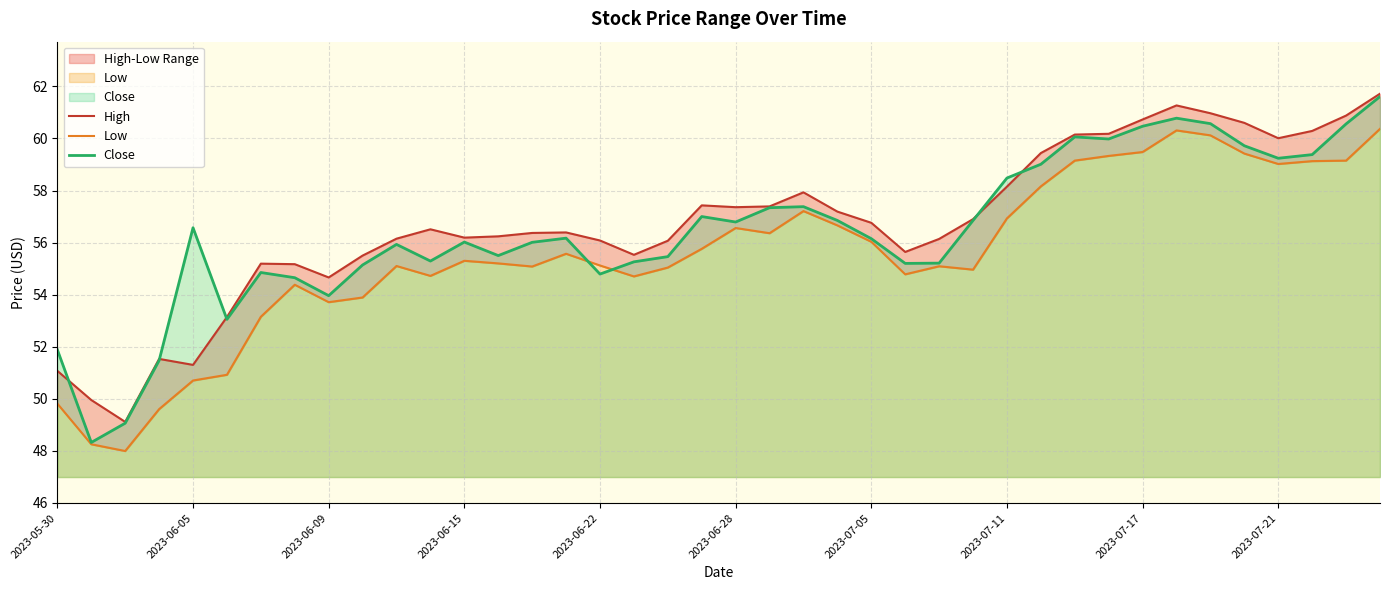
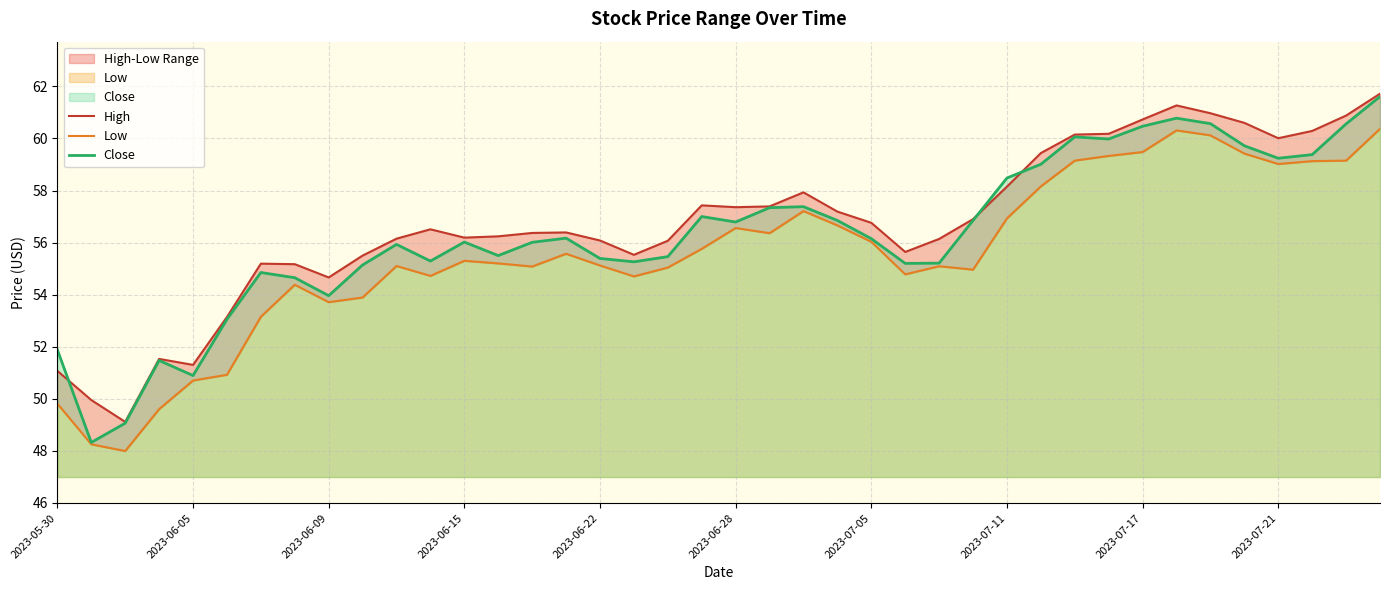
Close, 2023-06-05: 56.6 -> 50.9
Close, 2023-06-22: 54.8 -> 55.4
